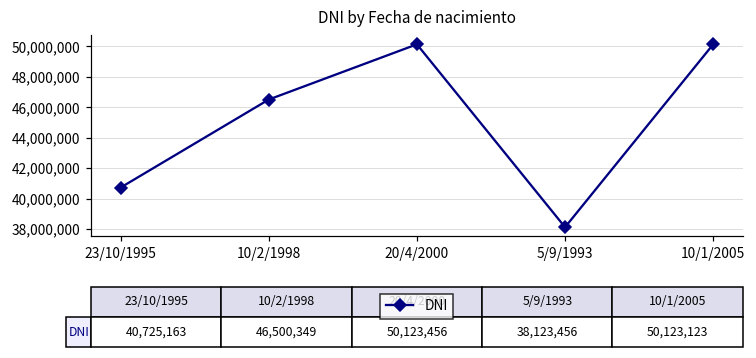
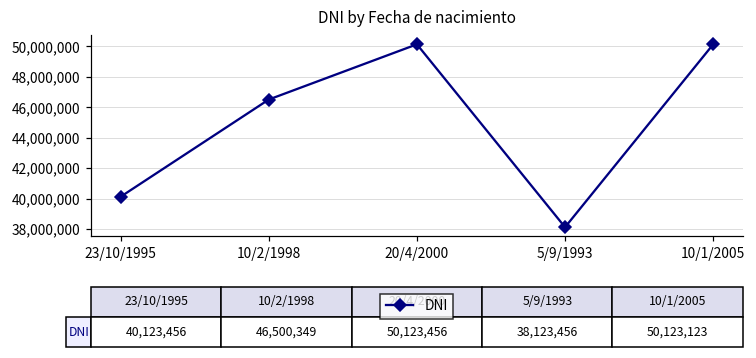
23/10/1995: 40,725,163 -> 40,123,456
